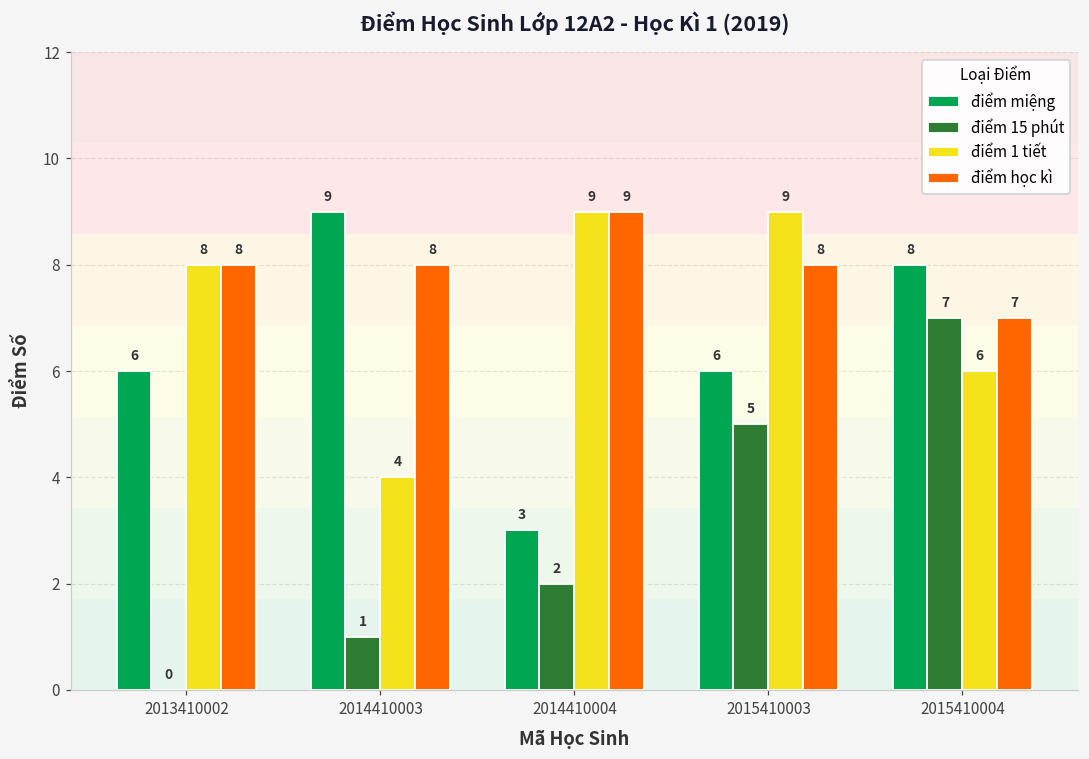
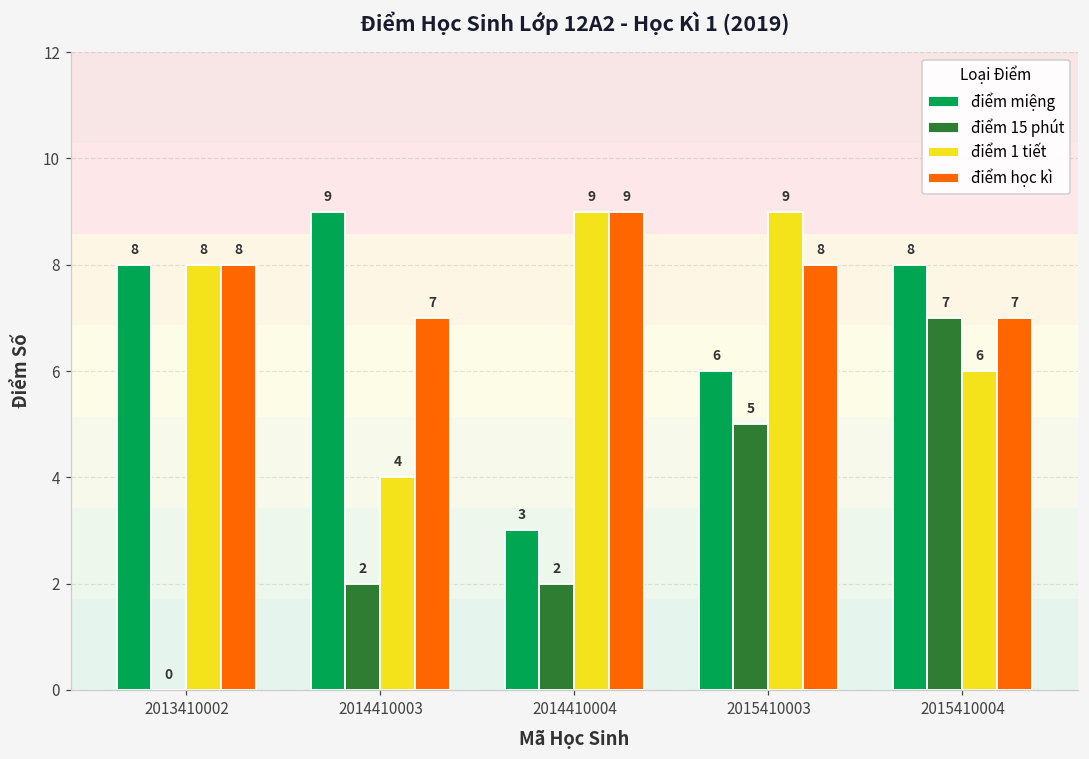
điểm miệng, 2013410002: 6 -> 8
điểm 15 phút, 2014410003: 1 -> 2
điểm học kì, 2014410003: 8 -> 7
